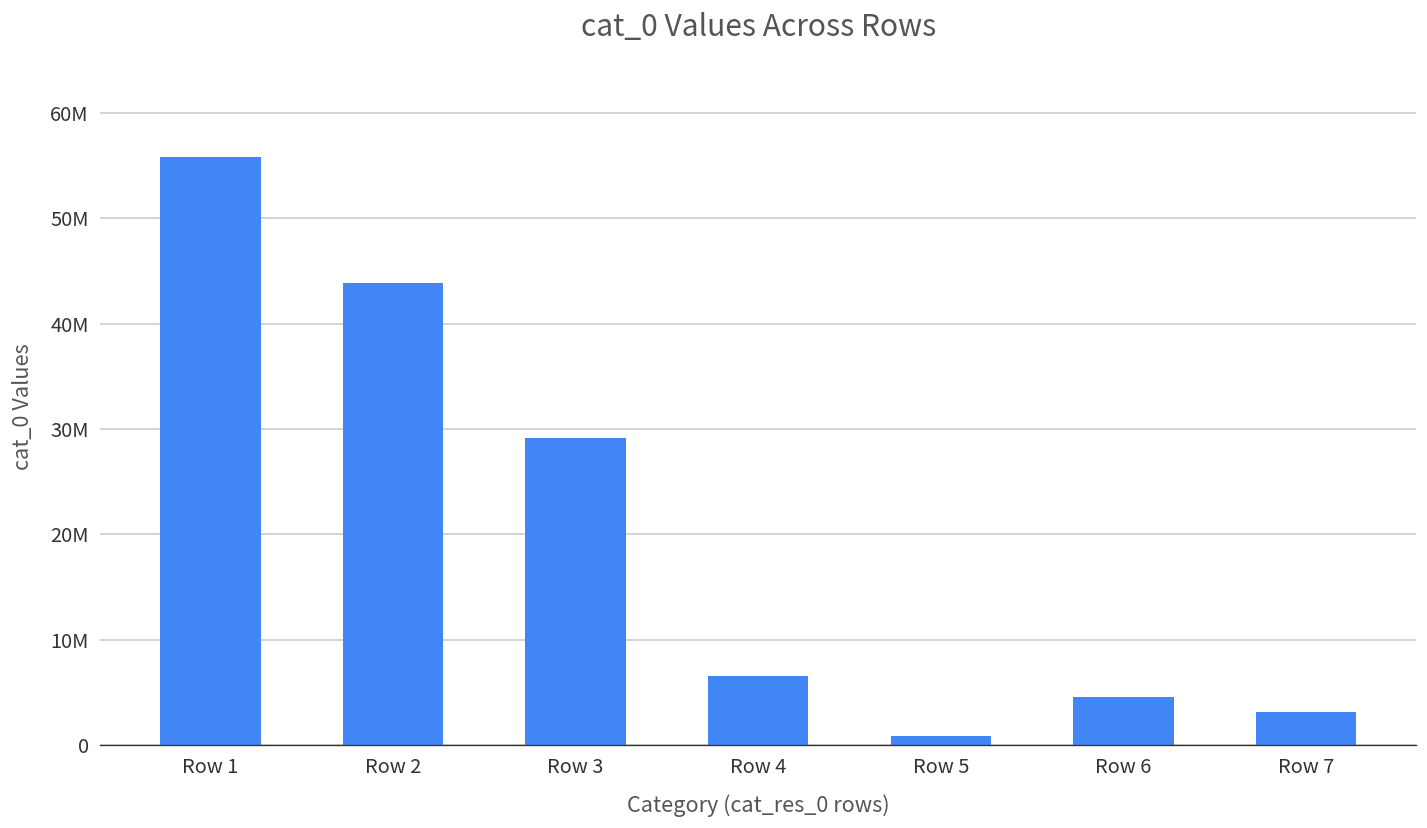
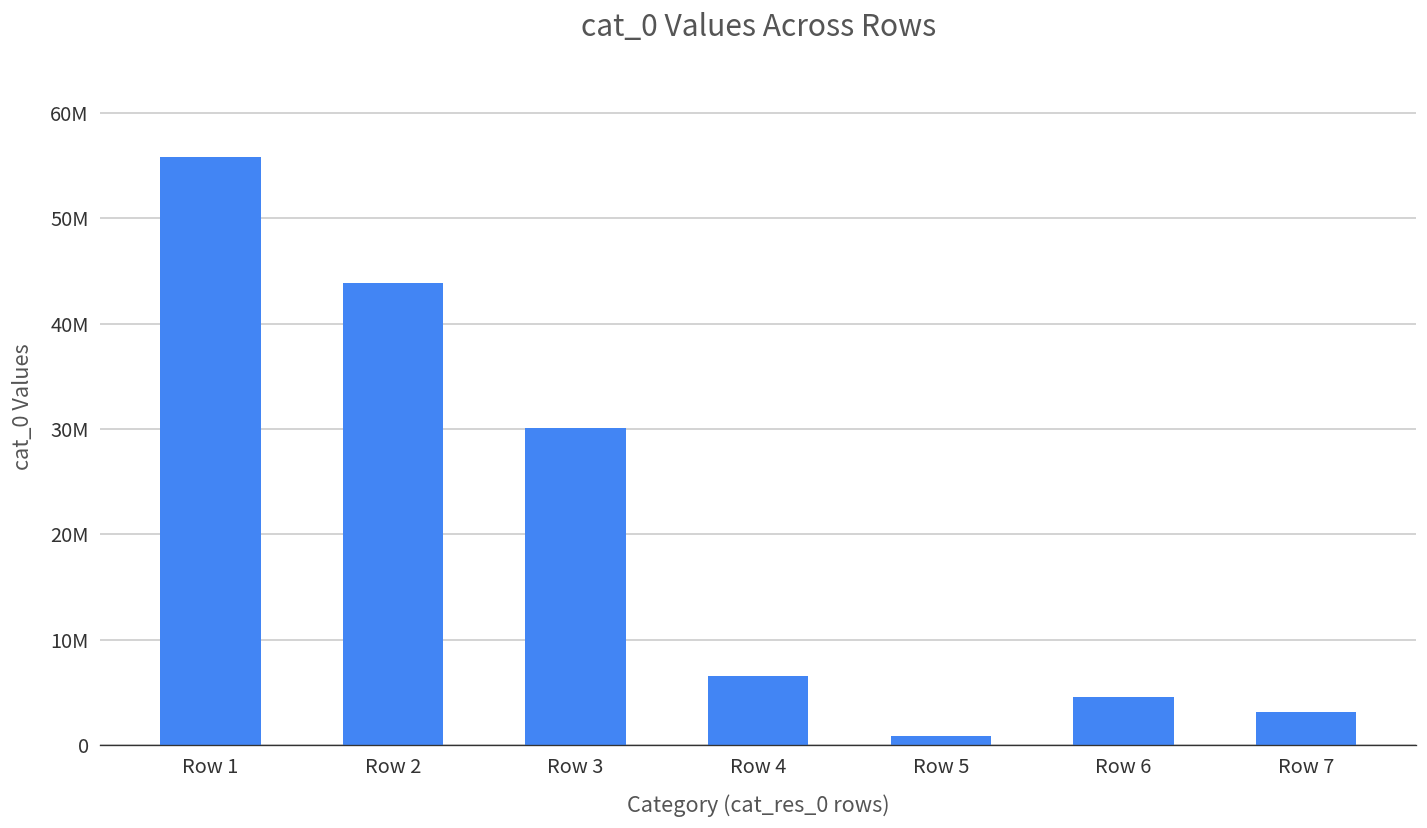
Row 3: 29000000 -> 30000000
